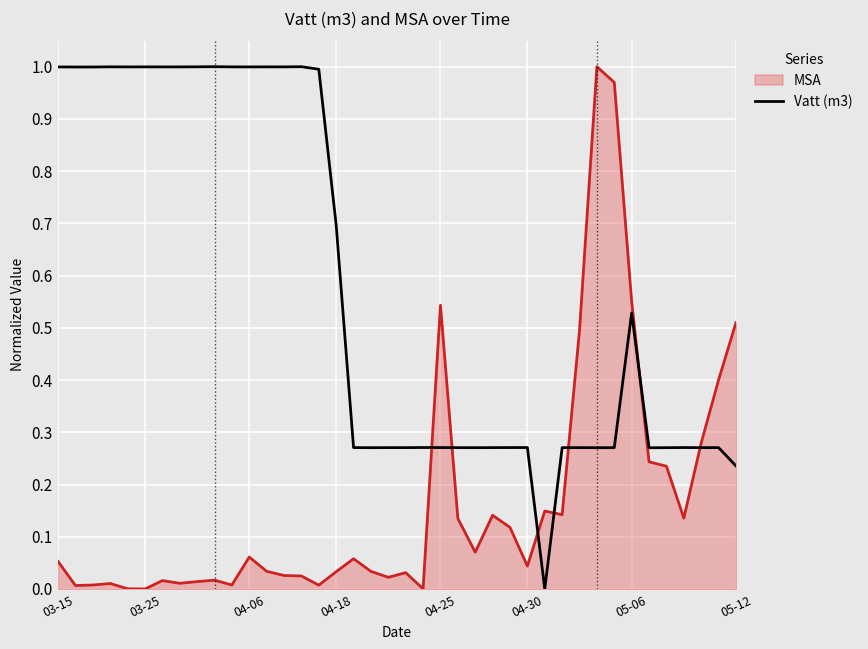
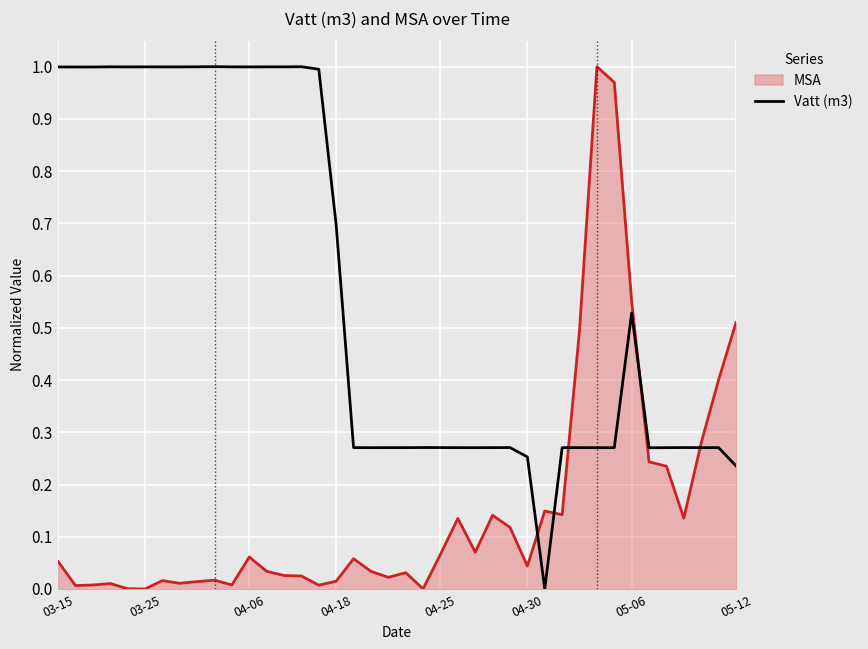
MSA, 04-18: 0.03 -> 0.01
MSA, 04-25: 0.54 -> 0.07
Vatt (m3), 04-30: 0.27 -> 0.25
